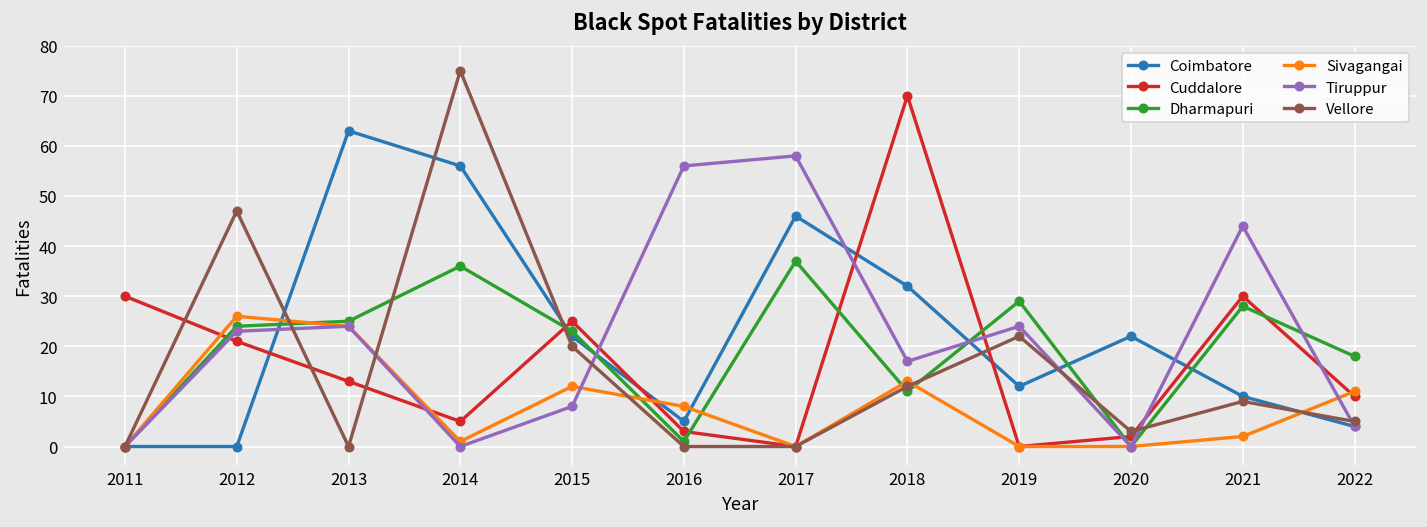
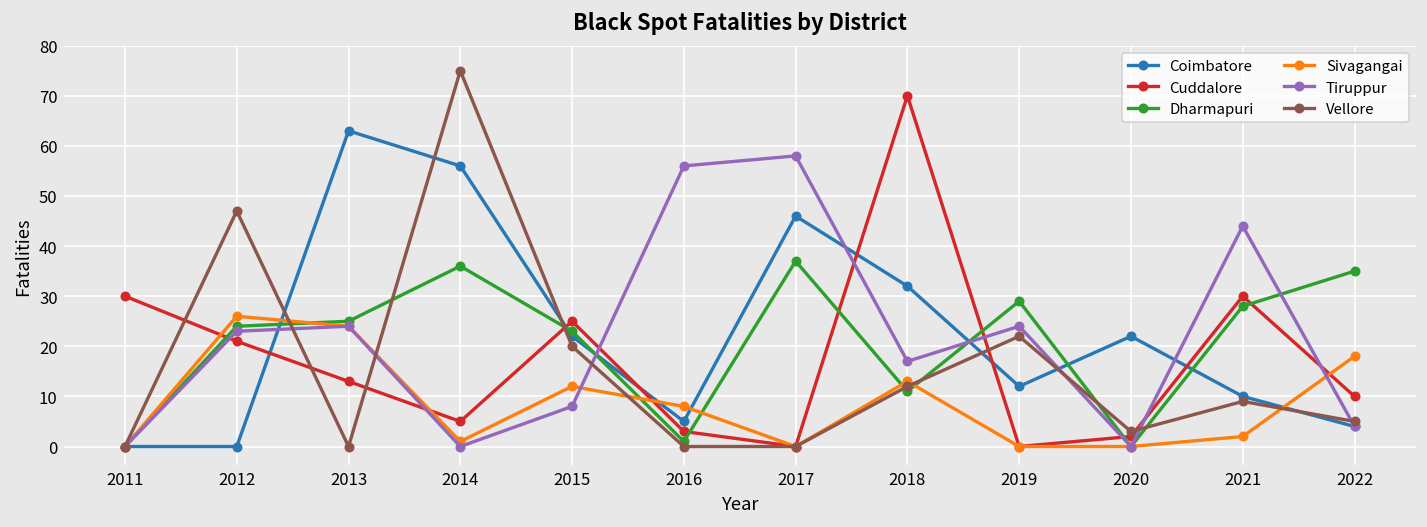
Dharmapuri, 2022: 18 -> 35
Sivagangai, 2022: 11 -> 18
